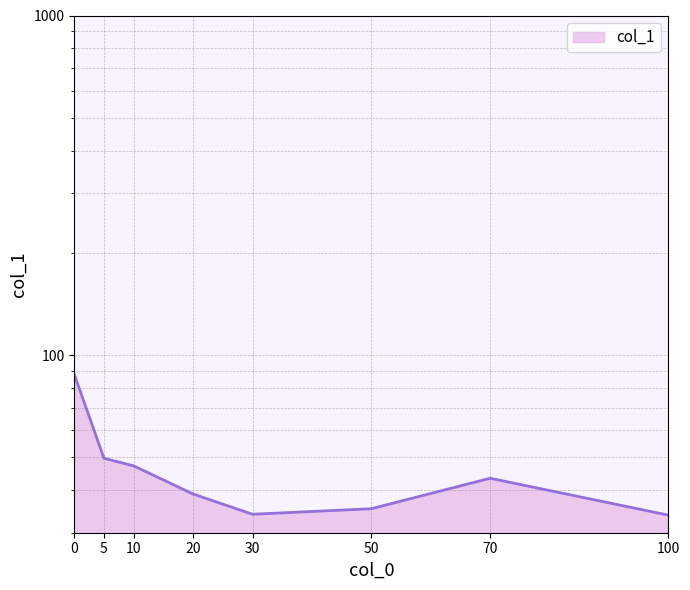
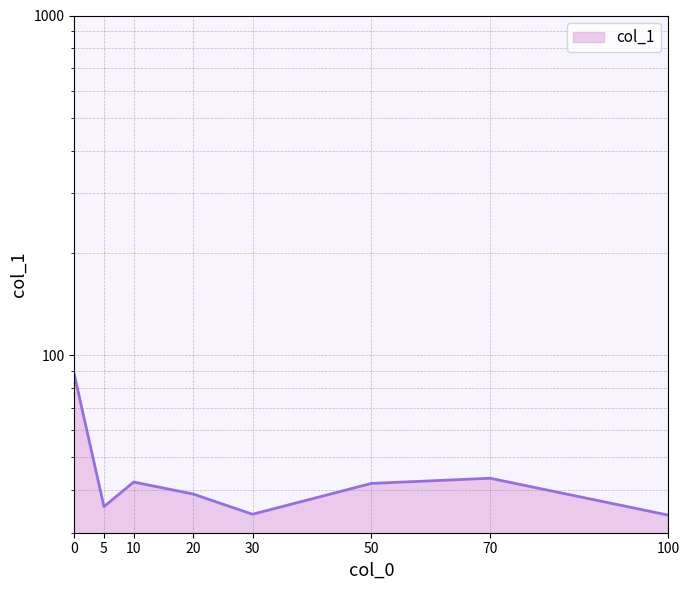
5: 50 -> 36
10: 47 -> 42
50: 35 -> 42
